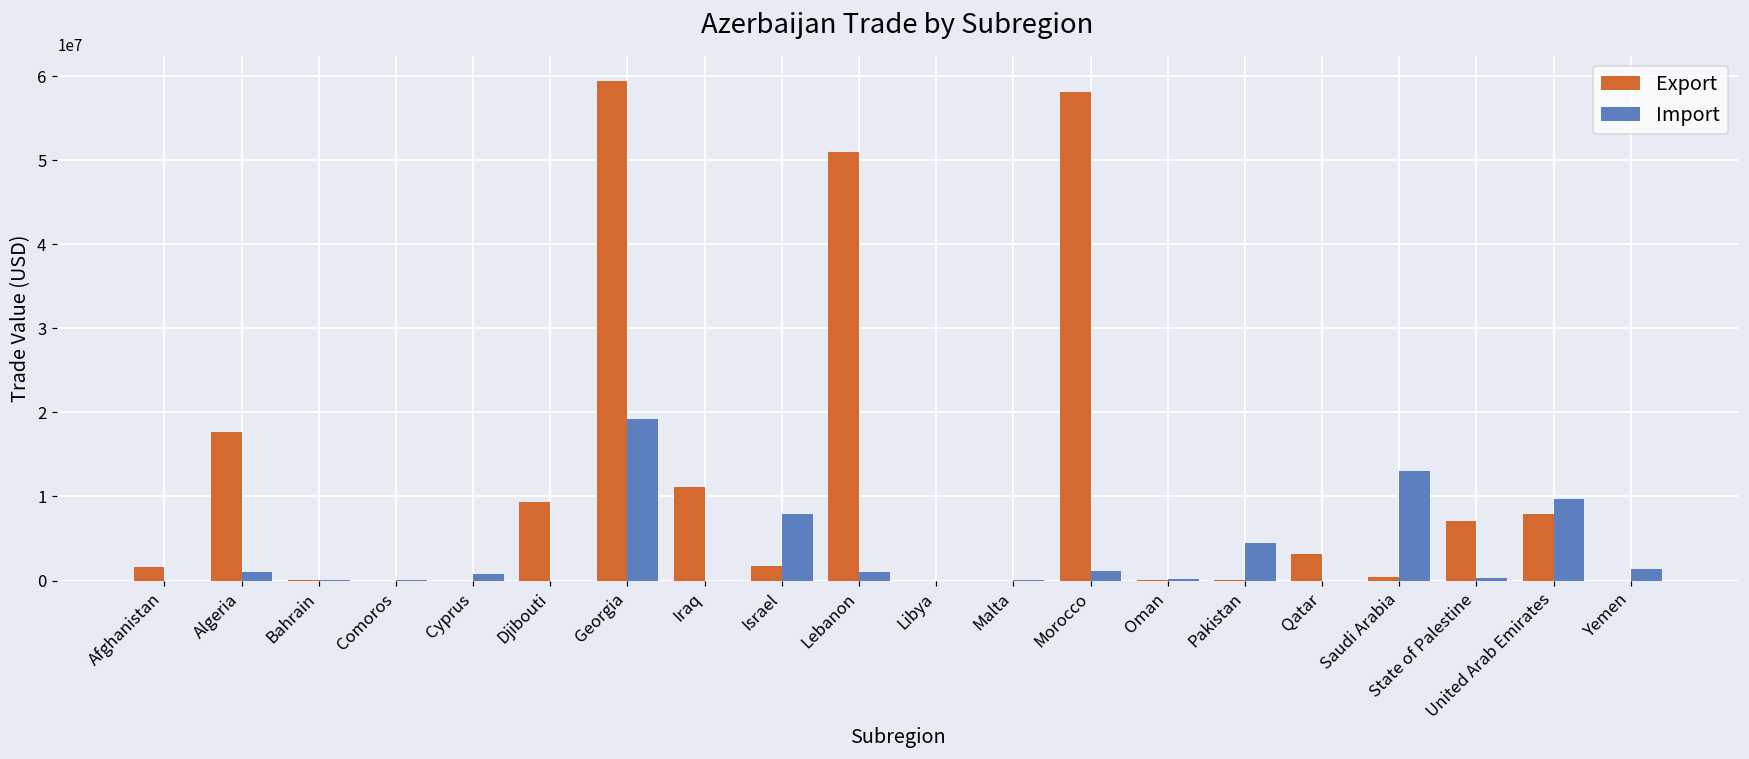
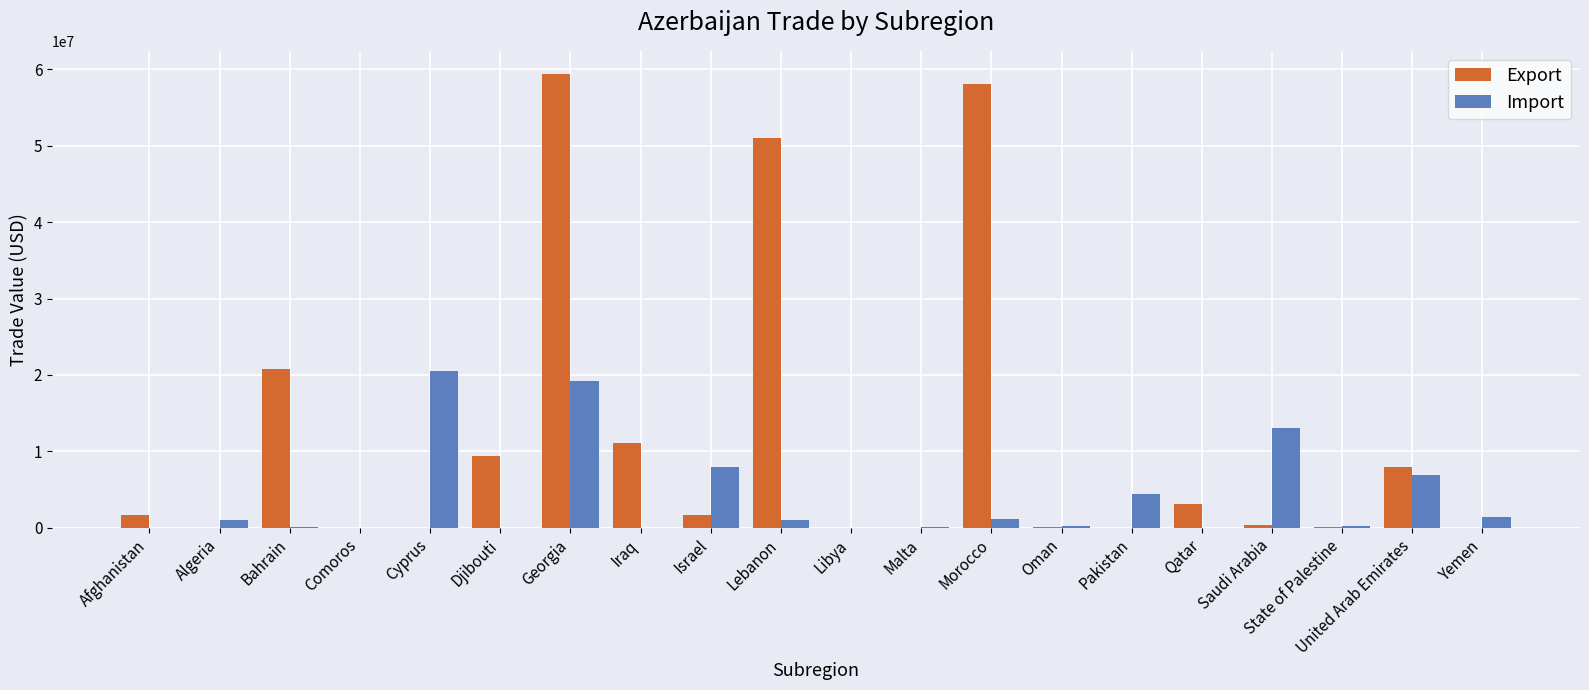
Export, Algeria: 18000000 -> 0
Export, Bahrain: 0 -> 21000000
Import, Cyprus: 1000000 -> 21000000
Export, State of Palestine: 7000000 -> 0
Import, United Arab Emirates: 10000000 -> 7000000
